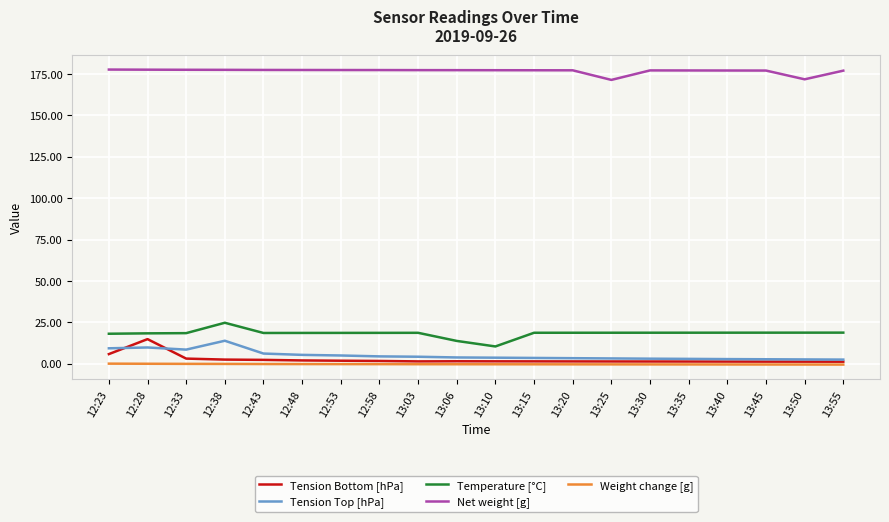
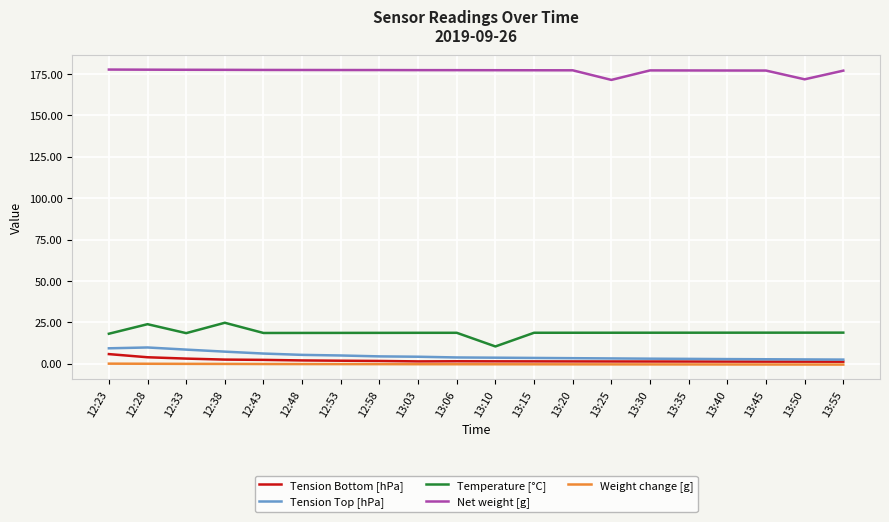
Tension Bottom [hPa], 12:28: 15 -> 4
Temperature [°C], 12:28: 18 -> 24
Tension Top [hPa], 12:38: 14 -> 7
Temperature [°C], 13:06: 14 -> 19
